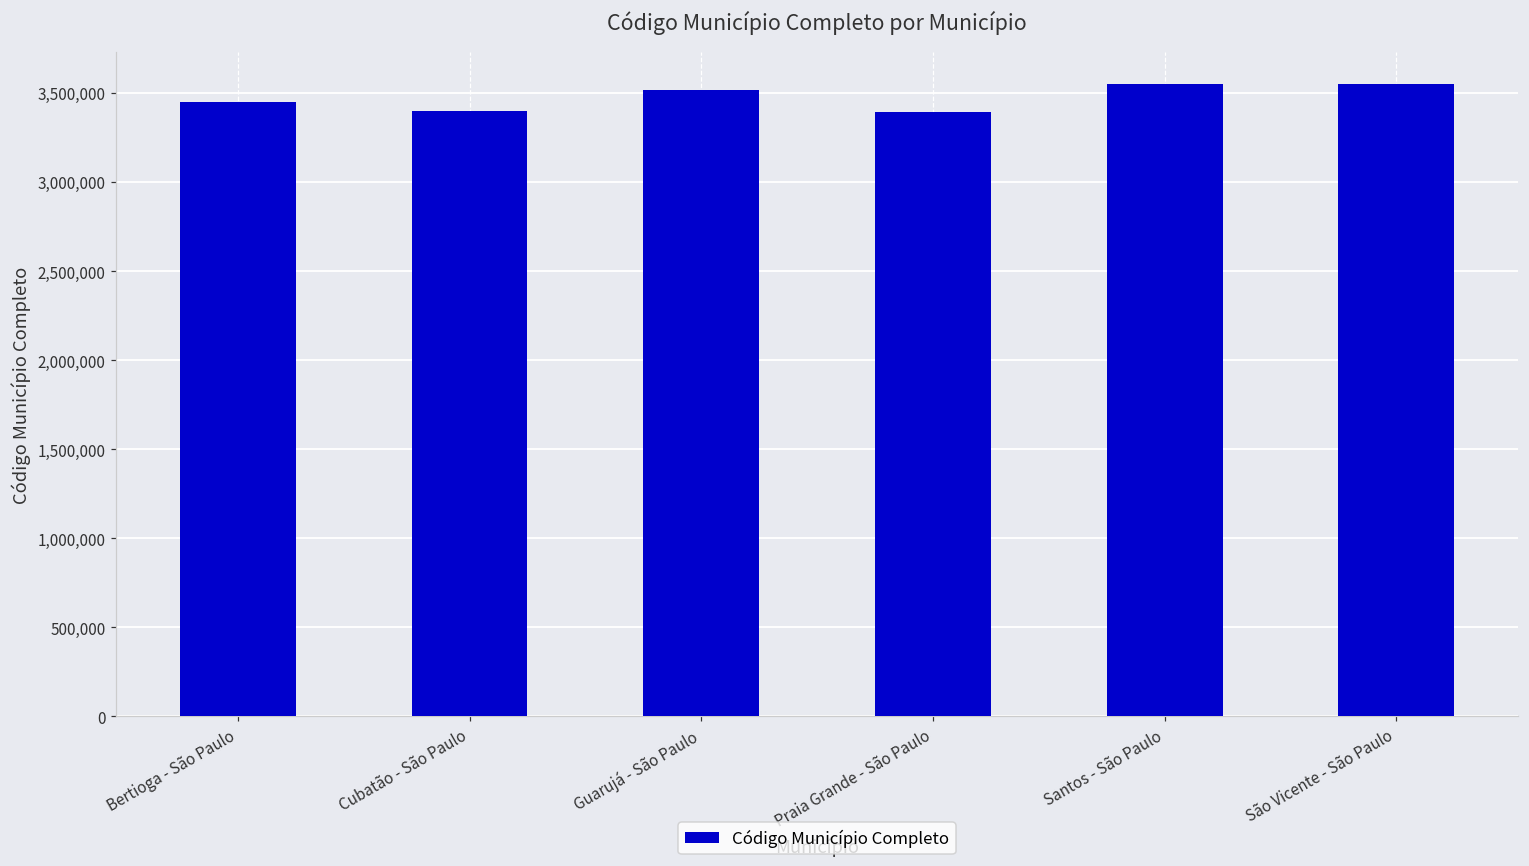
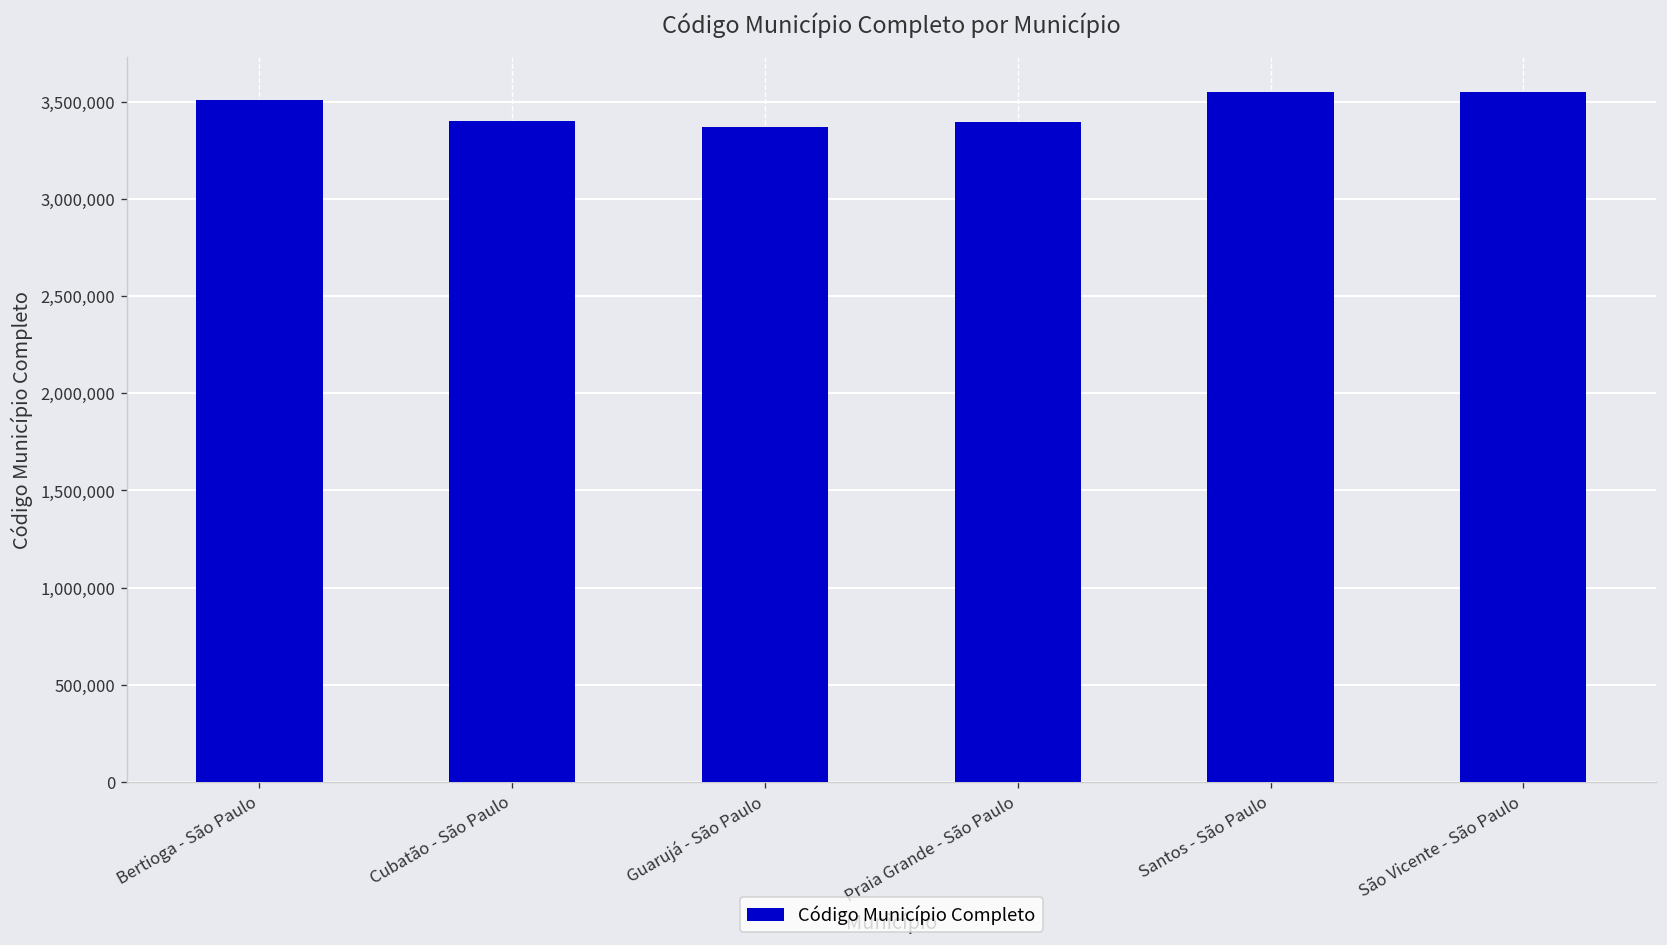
Bertioga - São Paulo: 3,450,000 -> 3,510,000
Guarujá - São Paulo: 3,520,000 -> 3,370,000
